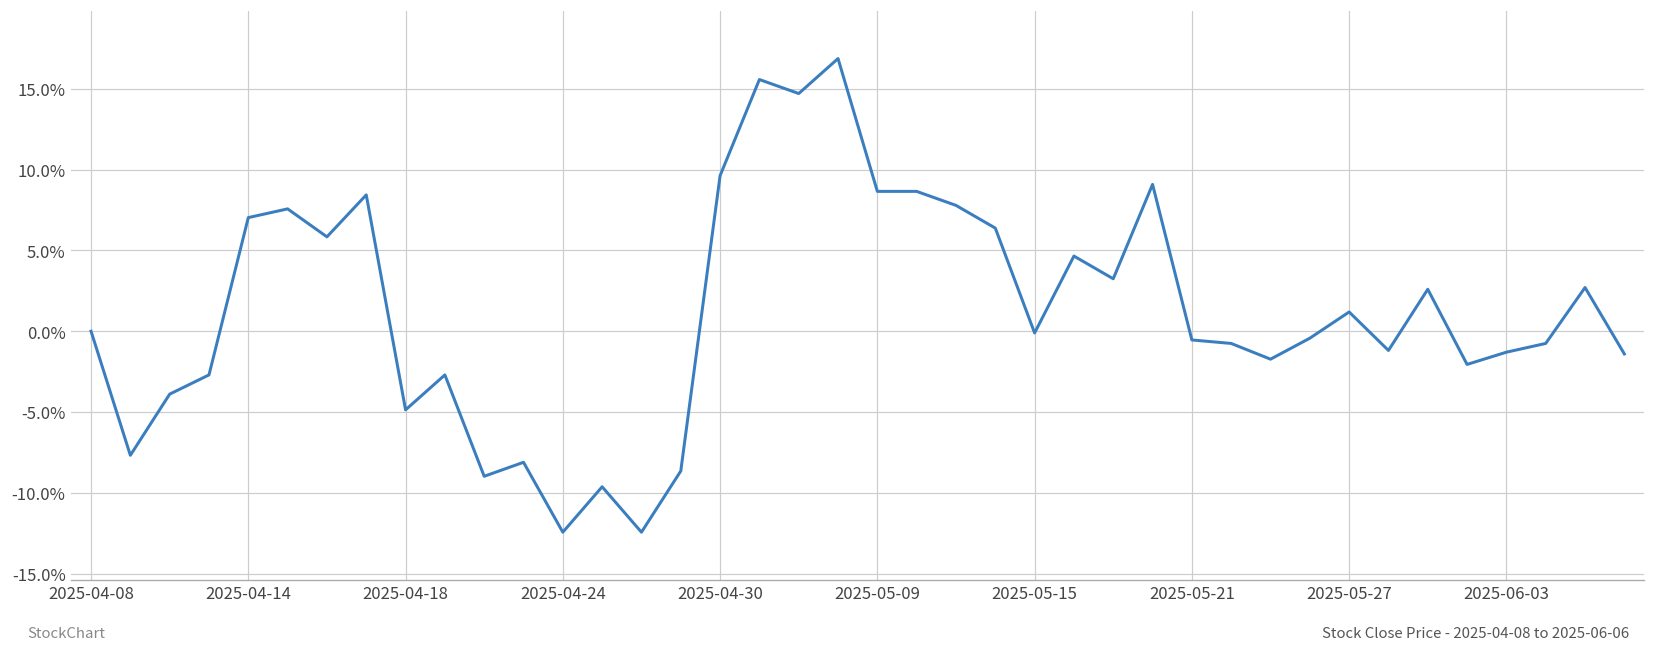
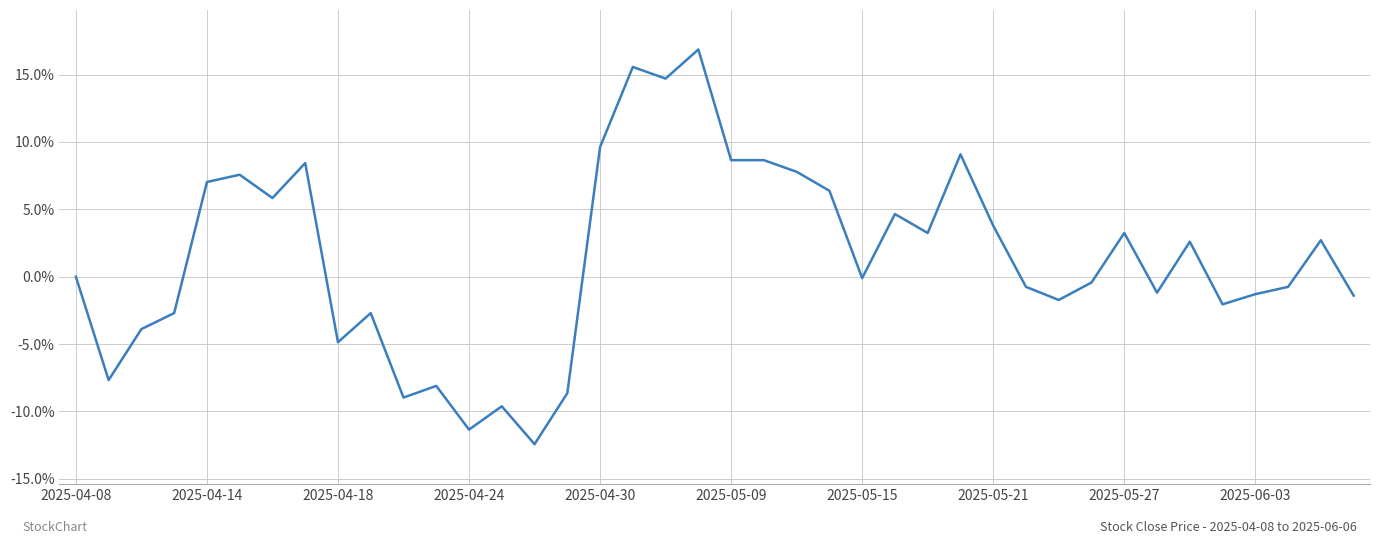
2025-04-24: -12.4% -> -11.4%
2025-05-21: -0.5% -> 3.8%
2025-05-27: 1.2% -> 3.2%
